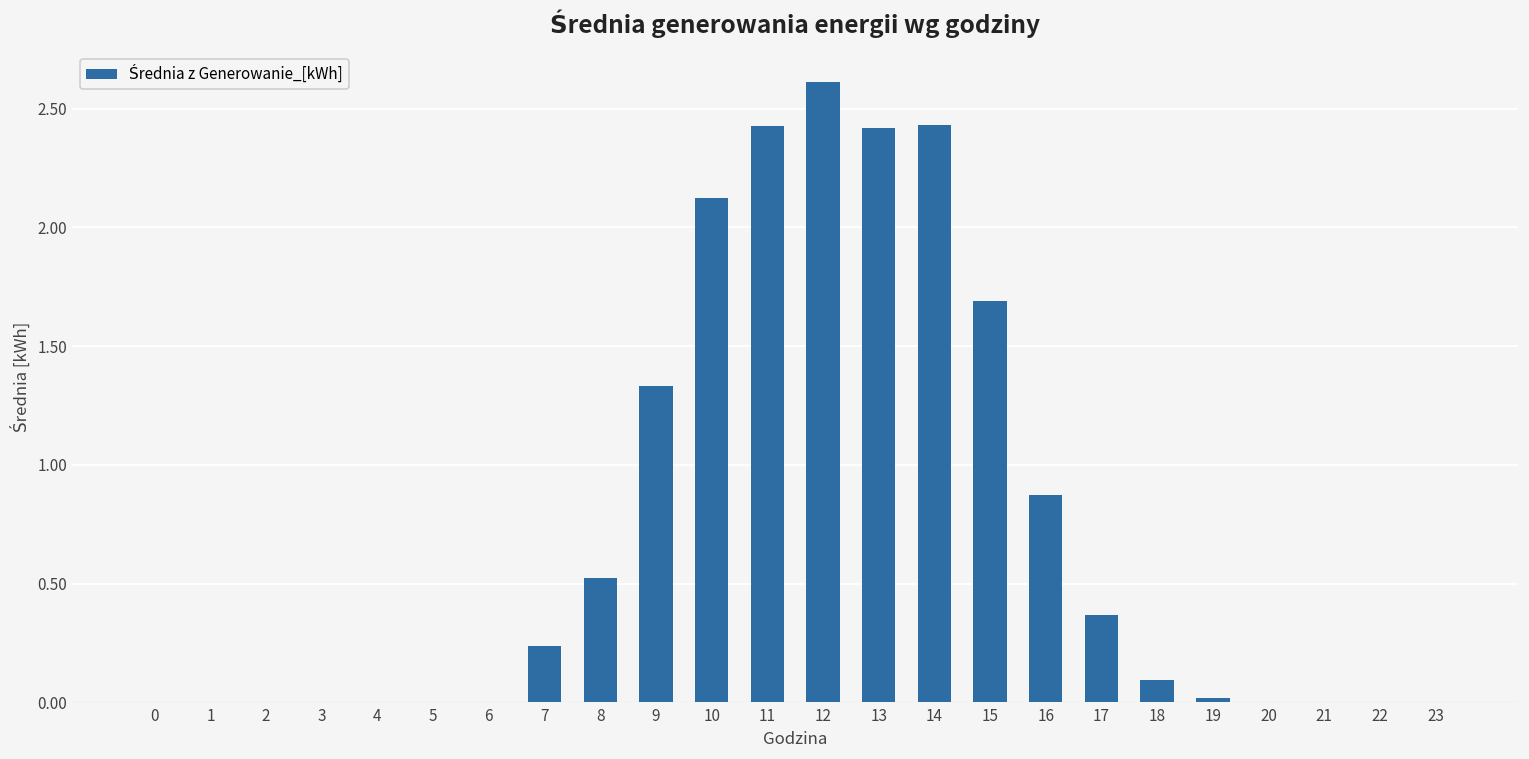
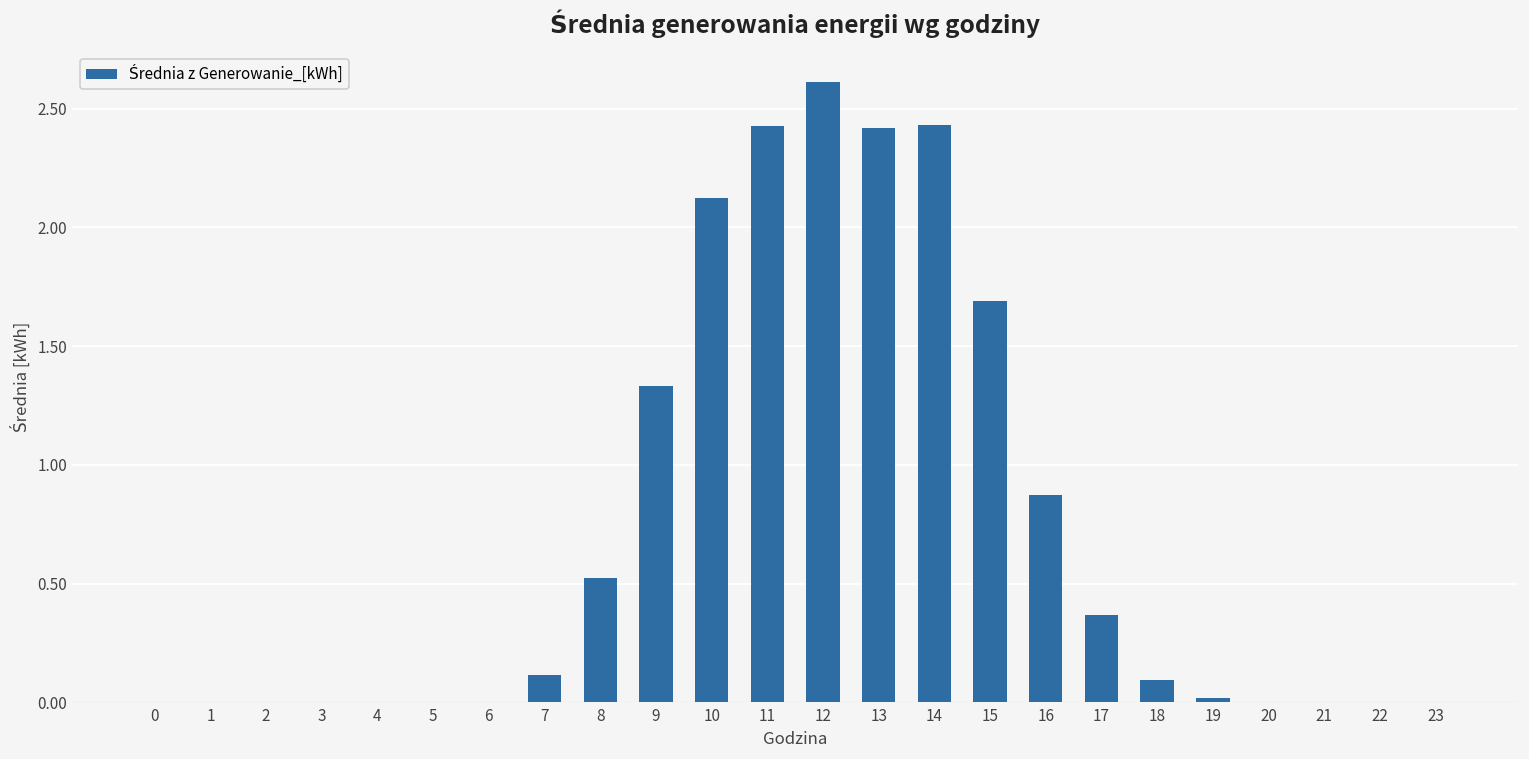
7: 0.24 -> 0.11
